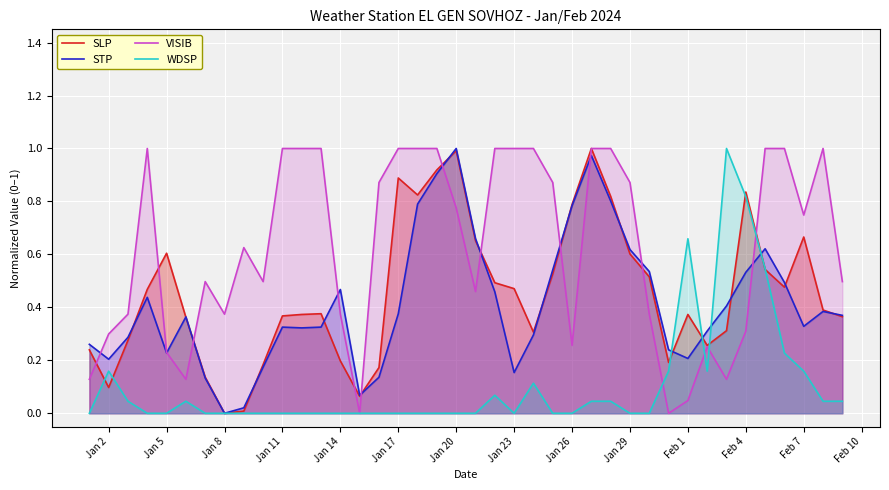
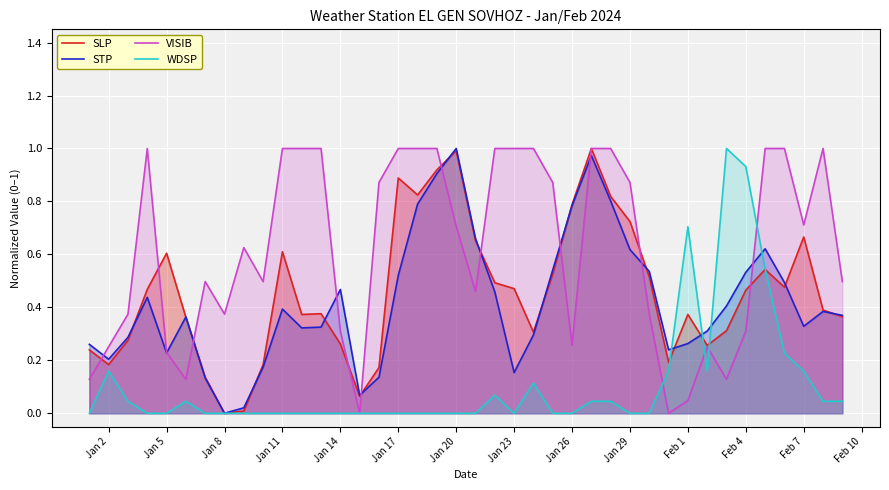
SLP, Jan 2: 0.10 -> 0.18
VISIB, Jan 2: 0.30 -> 0.25
SLP, Jan 11: 0.37 -> 0.61
STP, Jan 11: 0.33 -> 0.39
SLP, Jan 14: 0.20 -> 0.26
VISIB, Jan 14: 0.37 -> 0.31
STP, Jan 17: 0.38 -> 0.52
VISIB, Jan 20: 0.78 -> 0.71
SLP, Jan 29: 0.60 -> 0.72
STP, Feb 1: 0.21 -> 0.26
WDSP, Feb 1: 0.66 -> 0.70
SLP, Feb 4: 0.84 -> 0.47
WDSP, Feb 4: 0.82 -> 0.93
VISIB, Feb 7: 0.75 -> 0.71
